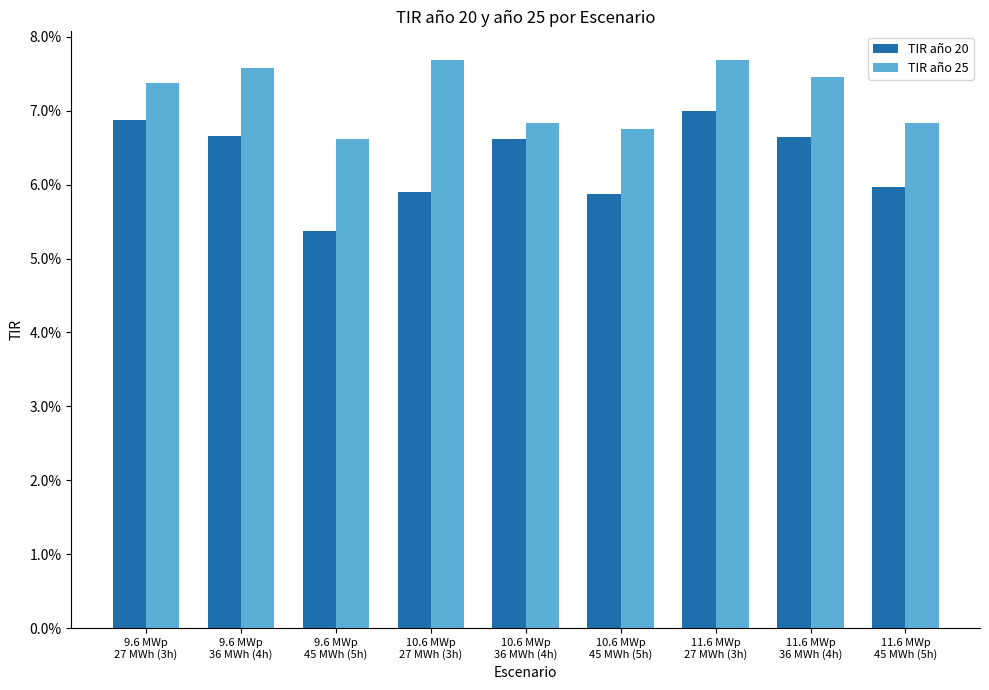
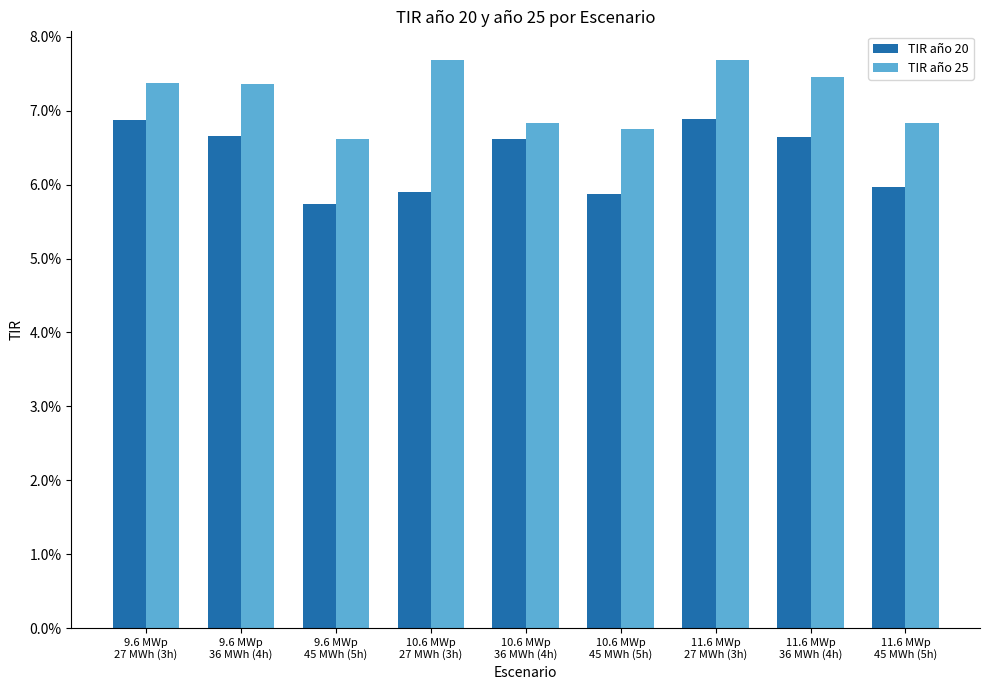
TIR año 25, 9.6 MWp 36 MWh (4h): 7.6% -> 7.4%
TIR año 20, 9.6 MWp 45 MWh (5h): 5.4% -> 5.7%
TIR año 20, 11.6 MWp 27 MWh (3h): 7.0% -> 6.9%
